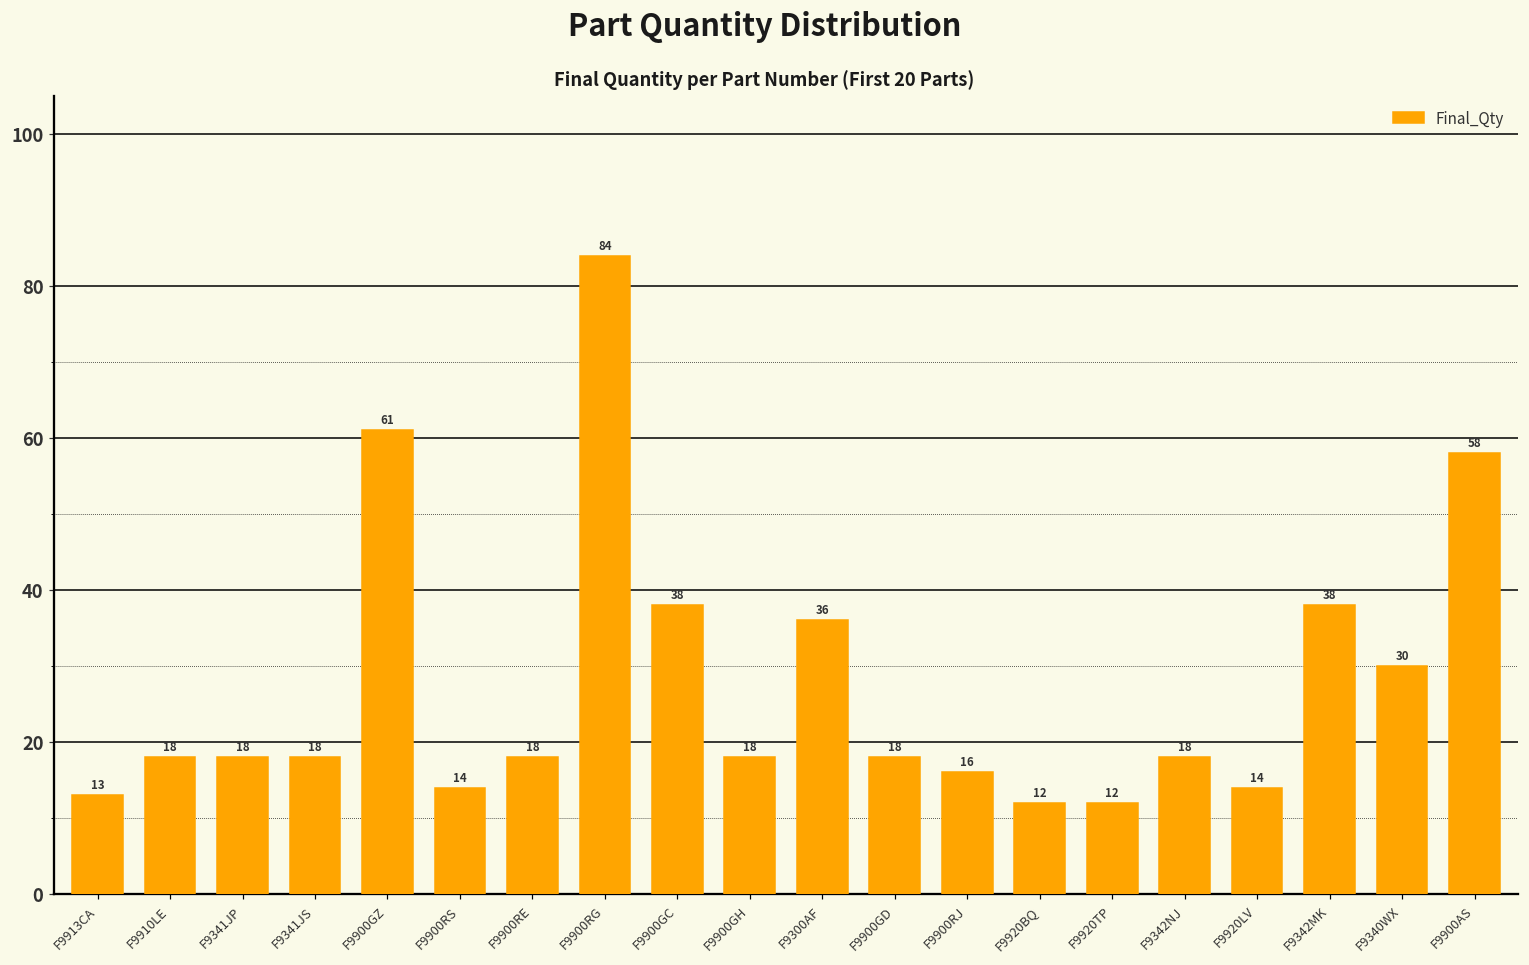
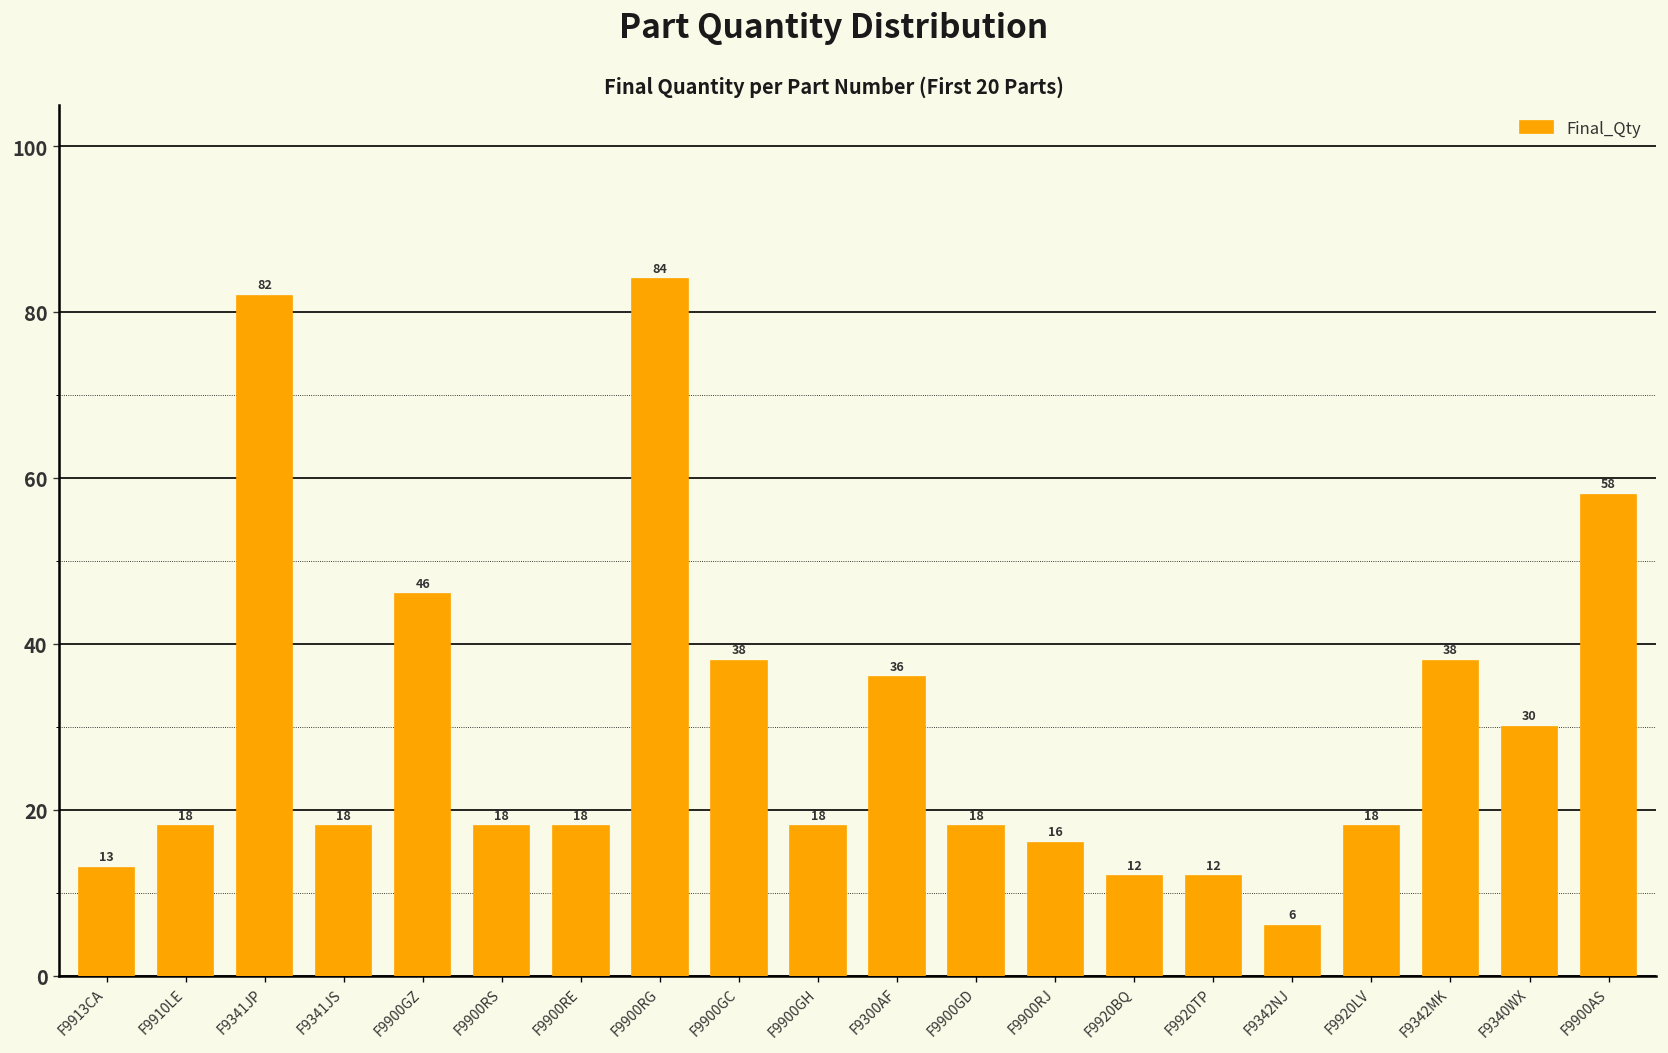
F9341JP: 18 -> 82
F9900GZ: 61 -> 46
F9900RS: 14 -> 18
F9342NJ: 18 -> 6
F9920LV: 14 -> 18
